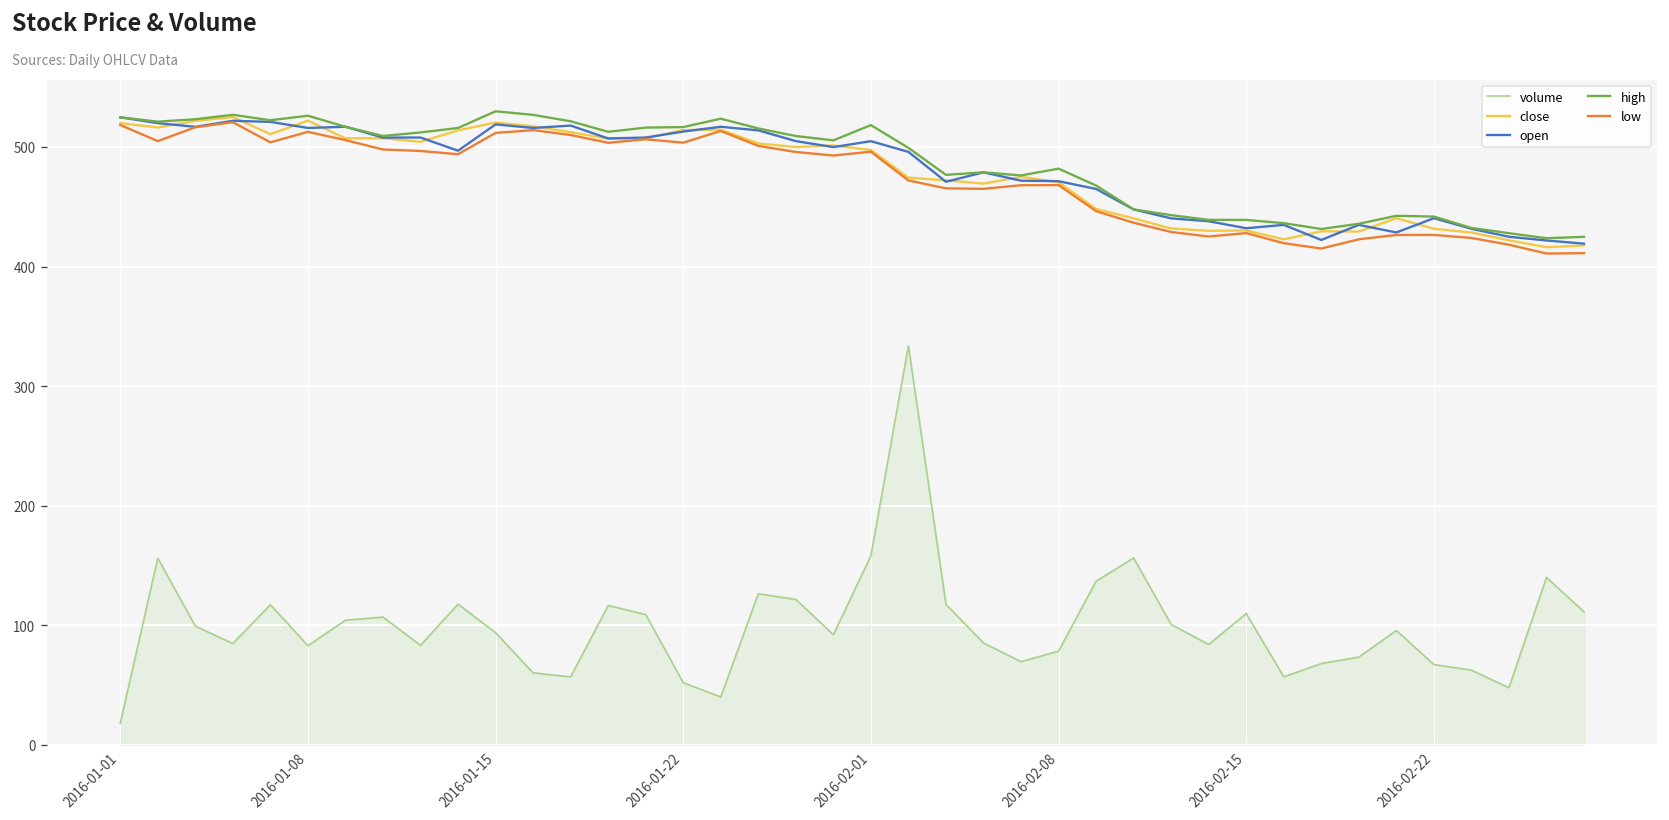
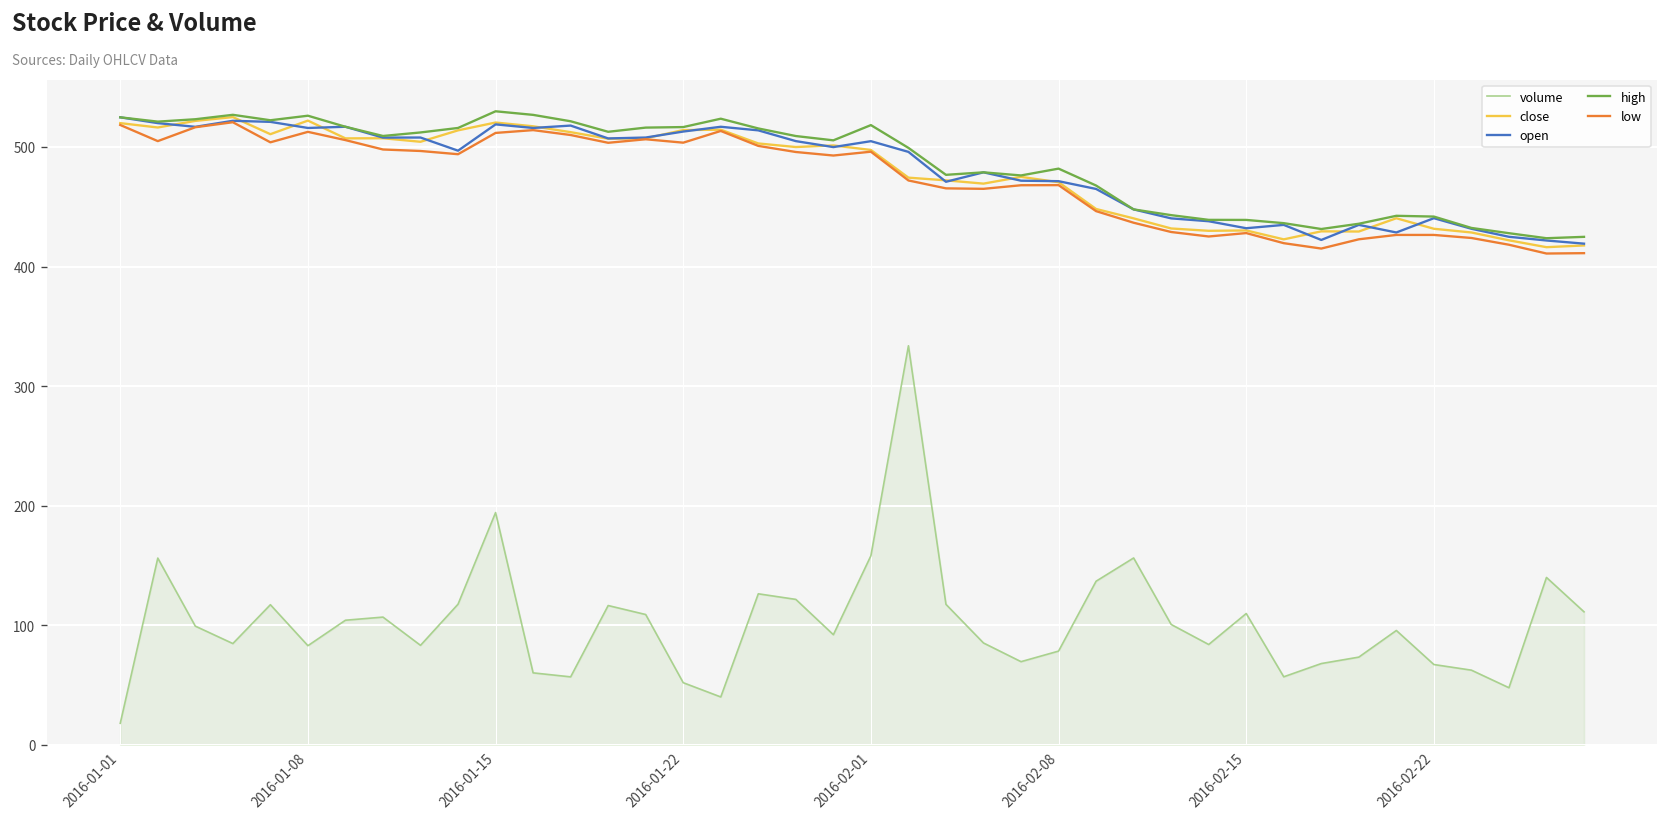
volume, 2016-01-15: 90 -> 190
